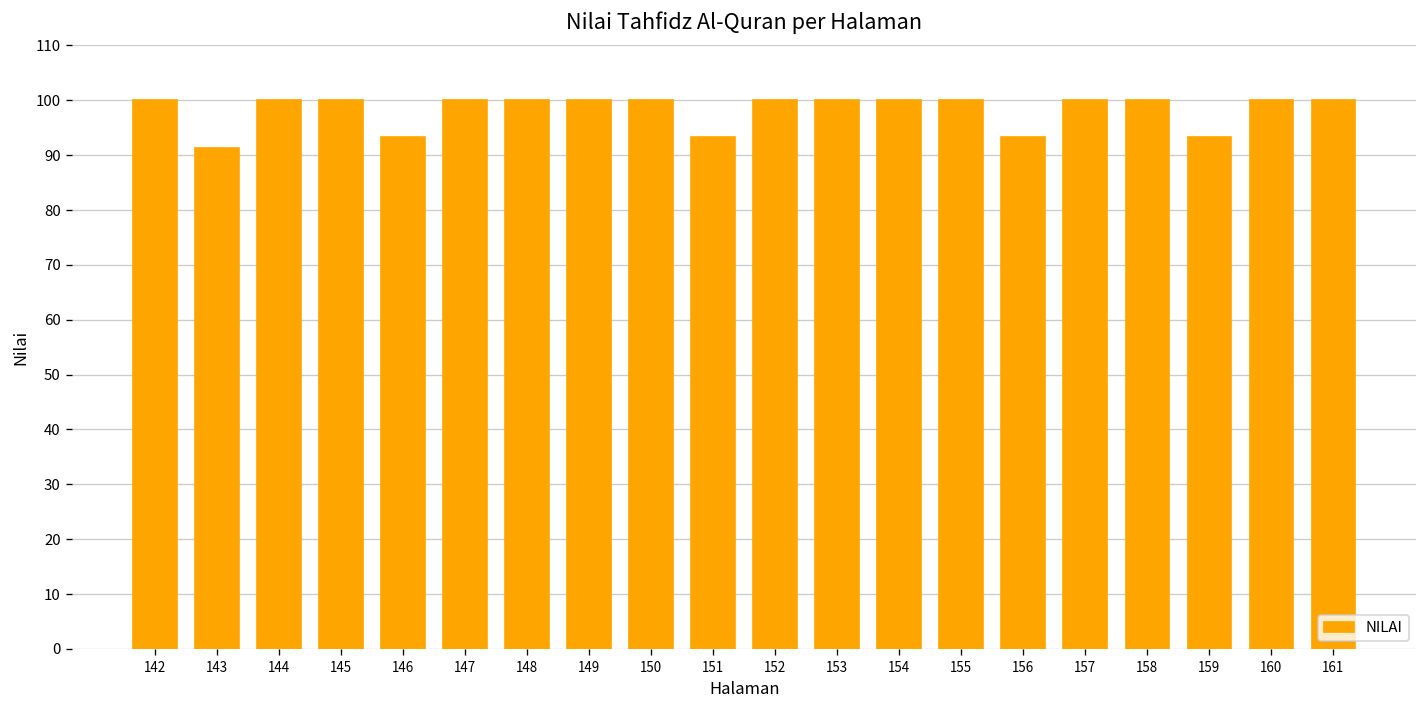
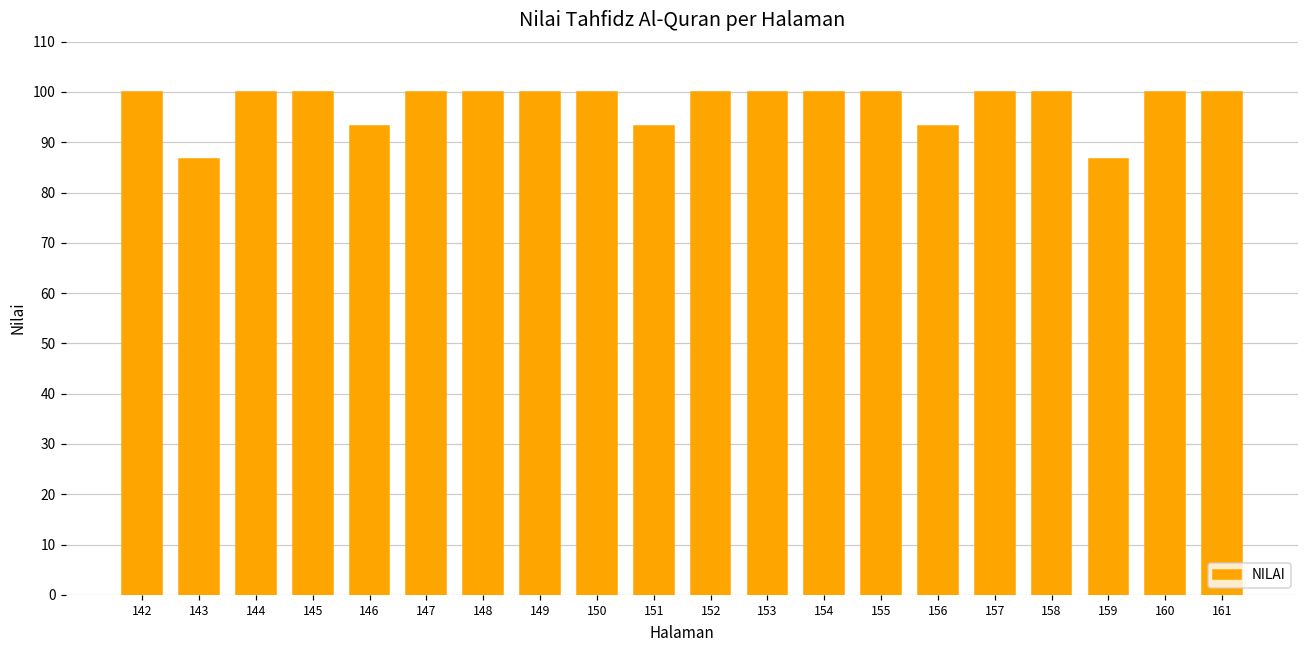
143: 91 -> 87
159: 93 -> 87
